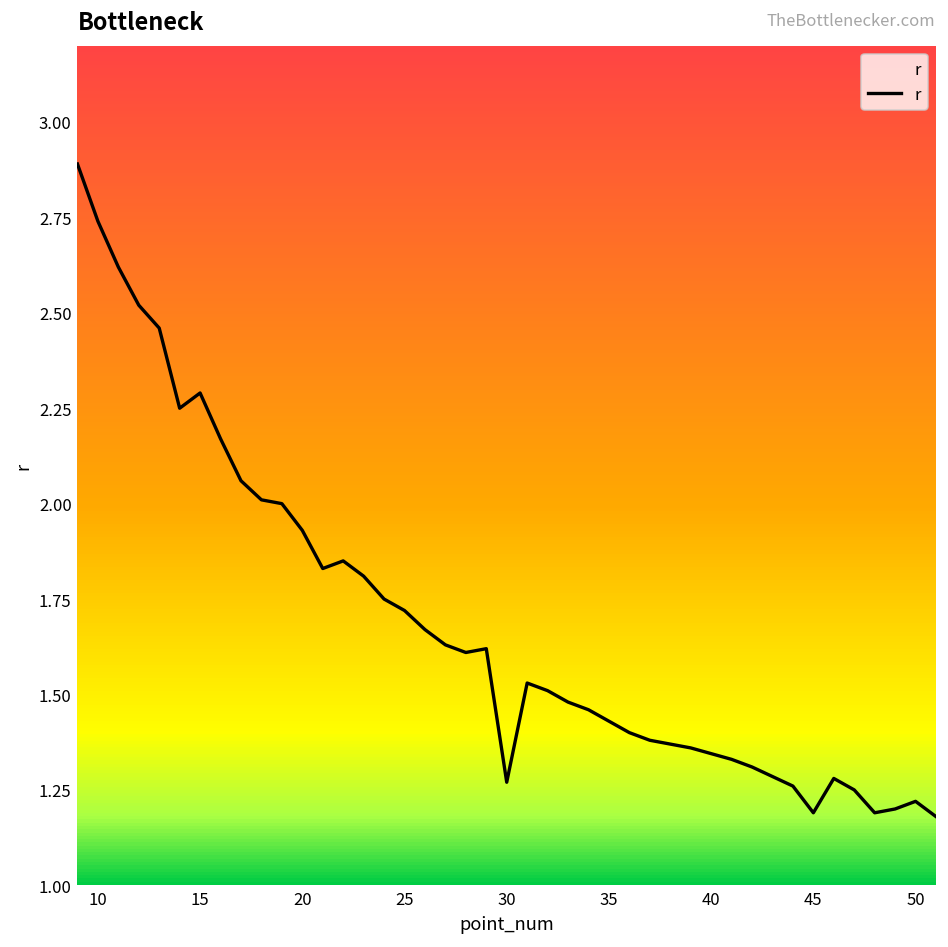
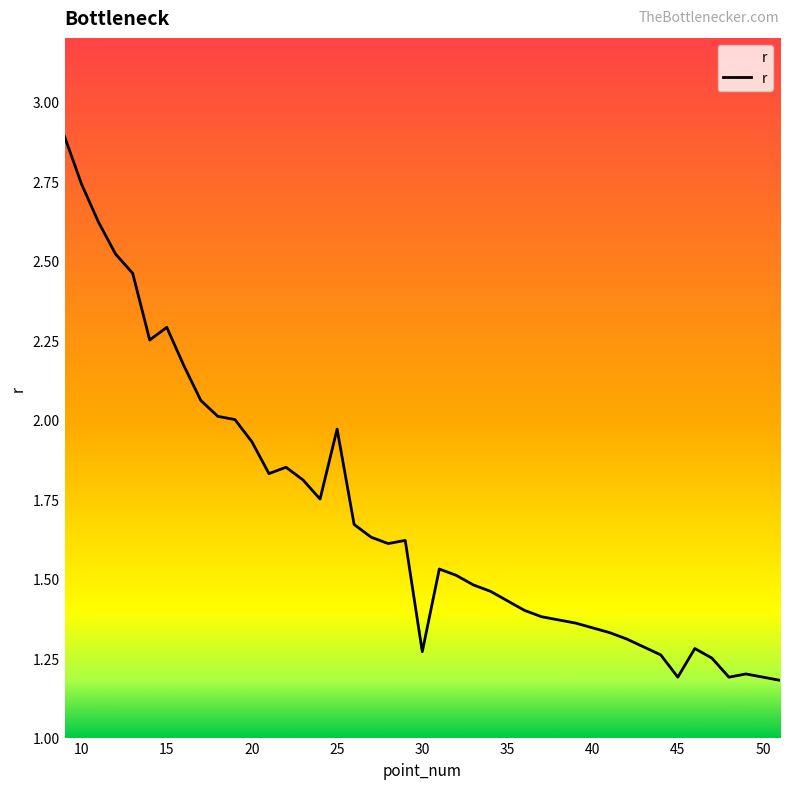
25: 1.72 -> 1.97
50: 1.22 -> 1.19
